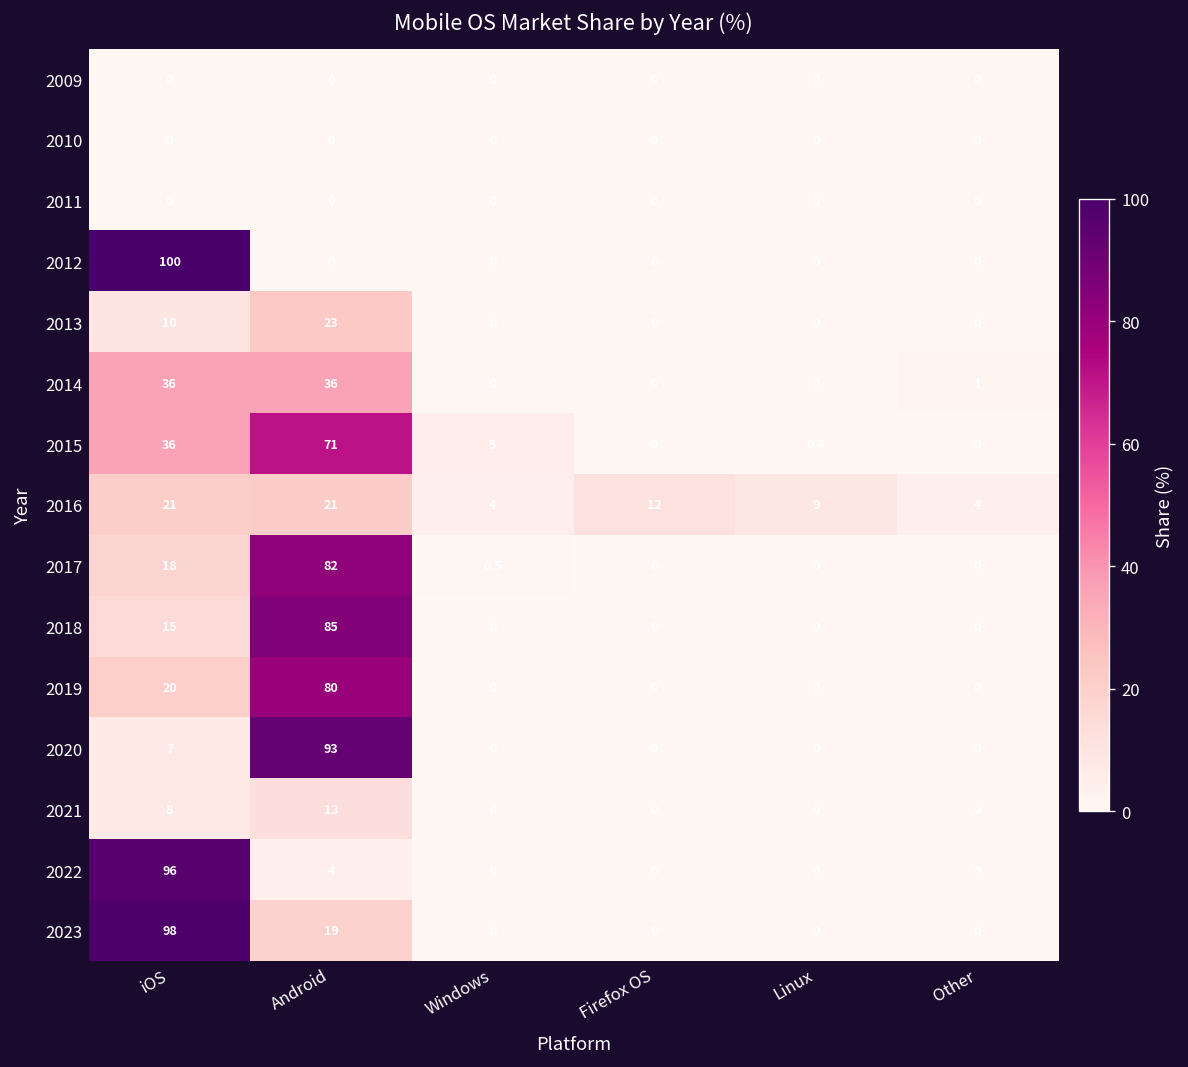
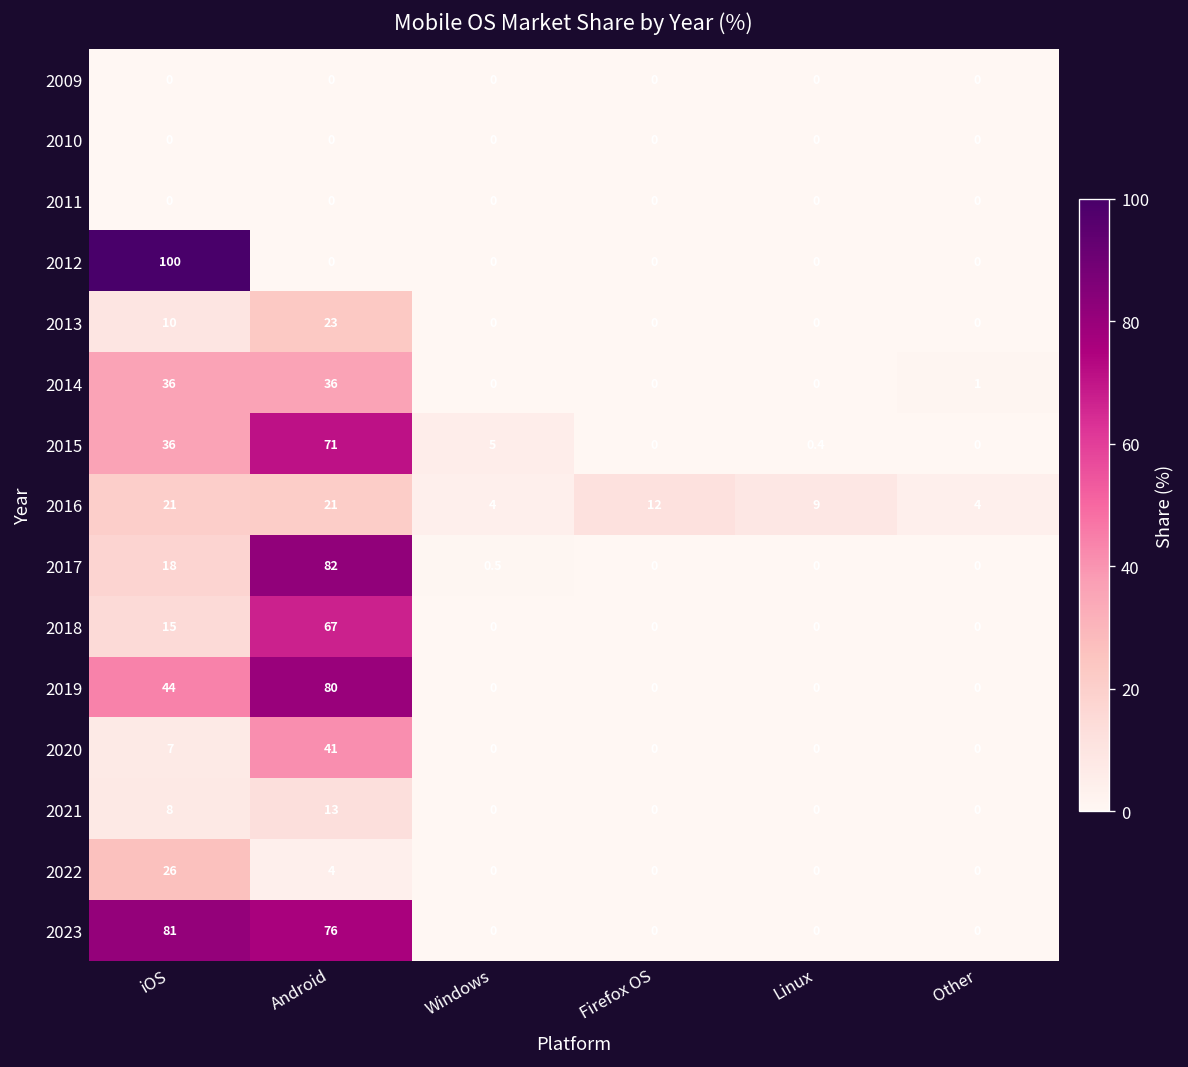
2018, Android: 85 -> 67
2019, iOS: 20 -> 44
2020, Android: 93 -> 41
2022, iOS: 96 -> 26
2023, iOS: 98 -> 81
2023, Android: 19 -> 76
